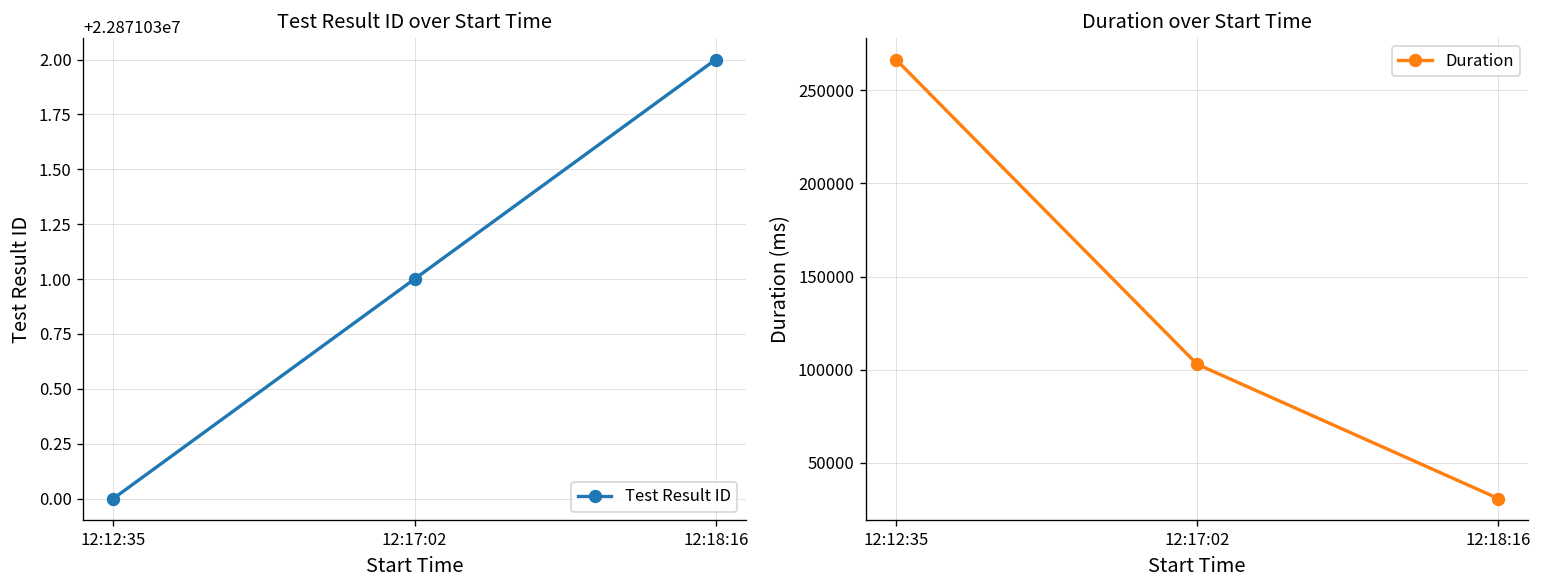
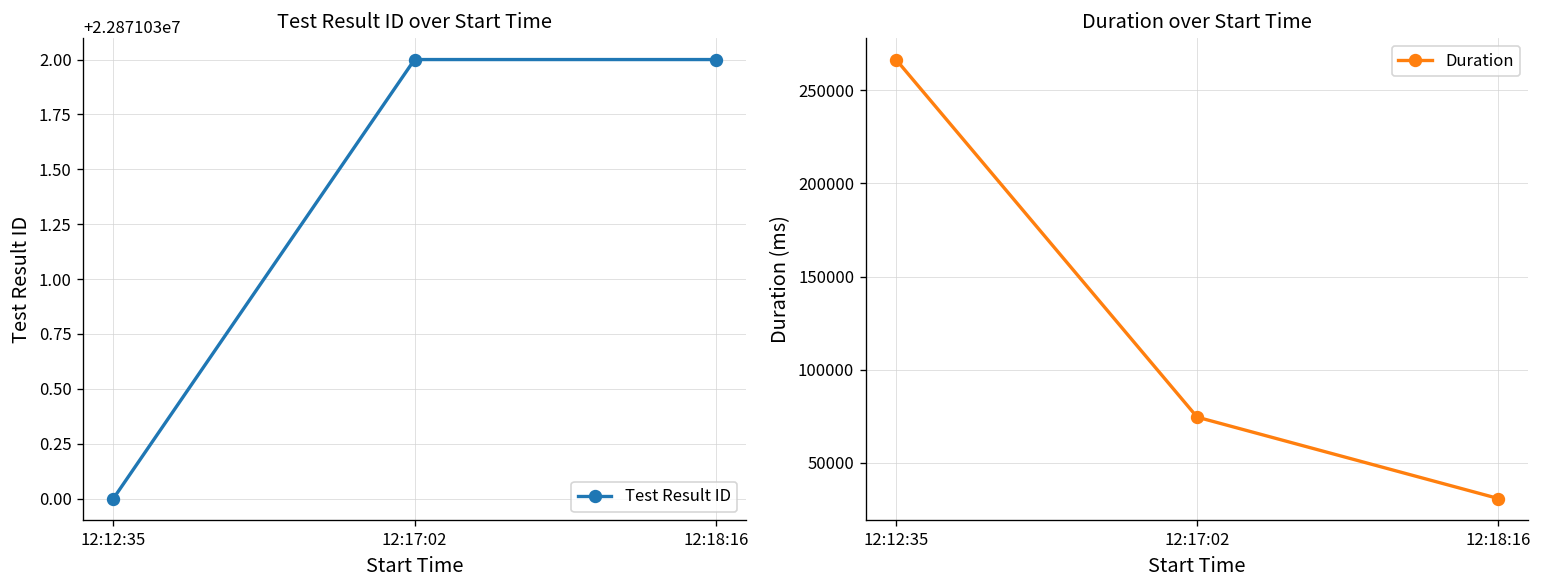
Test Result ID over Start Time, 12:17:02: 22871031 -> 22871032
Duration over Start Time, 12:17:02: 103000 -> 75000
